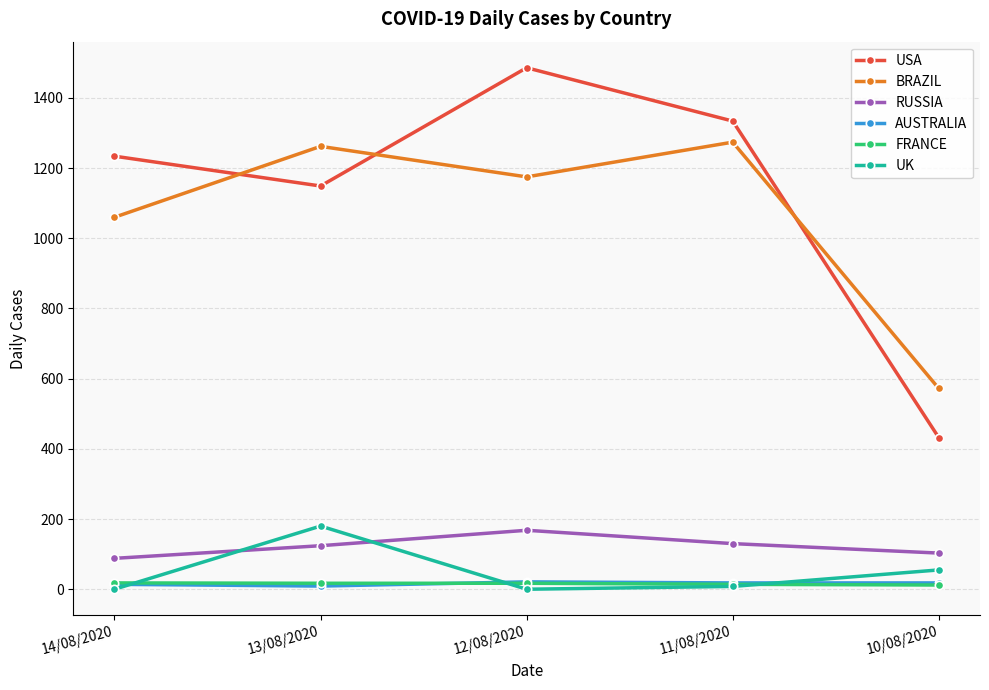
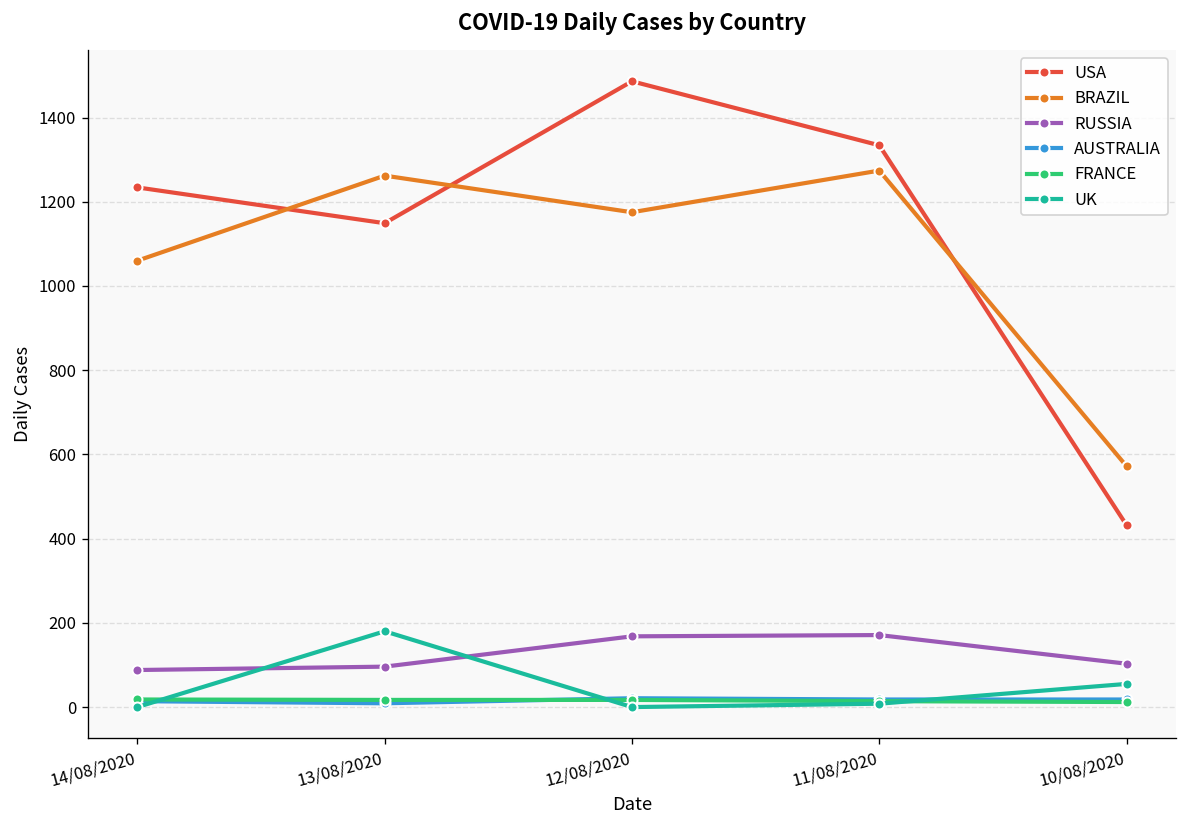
RUSSIA, 13/08/2020: 120 -> 100
RUSSIA, 11/08/2020: 130 -> 170
